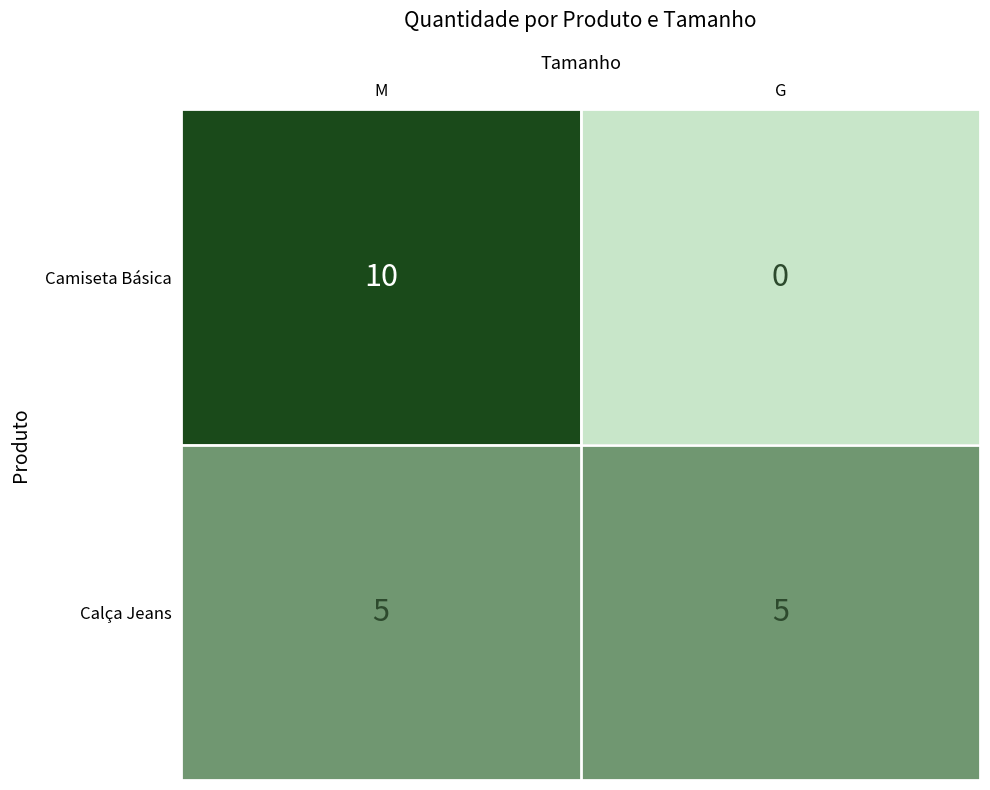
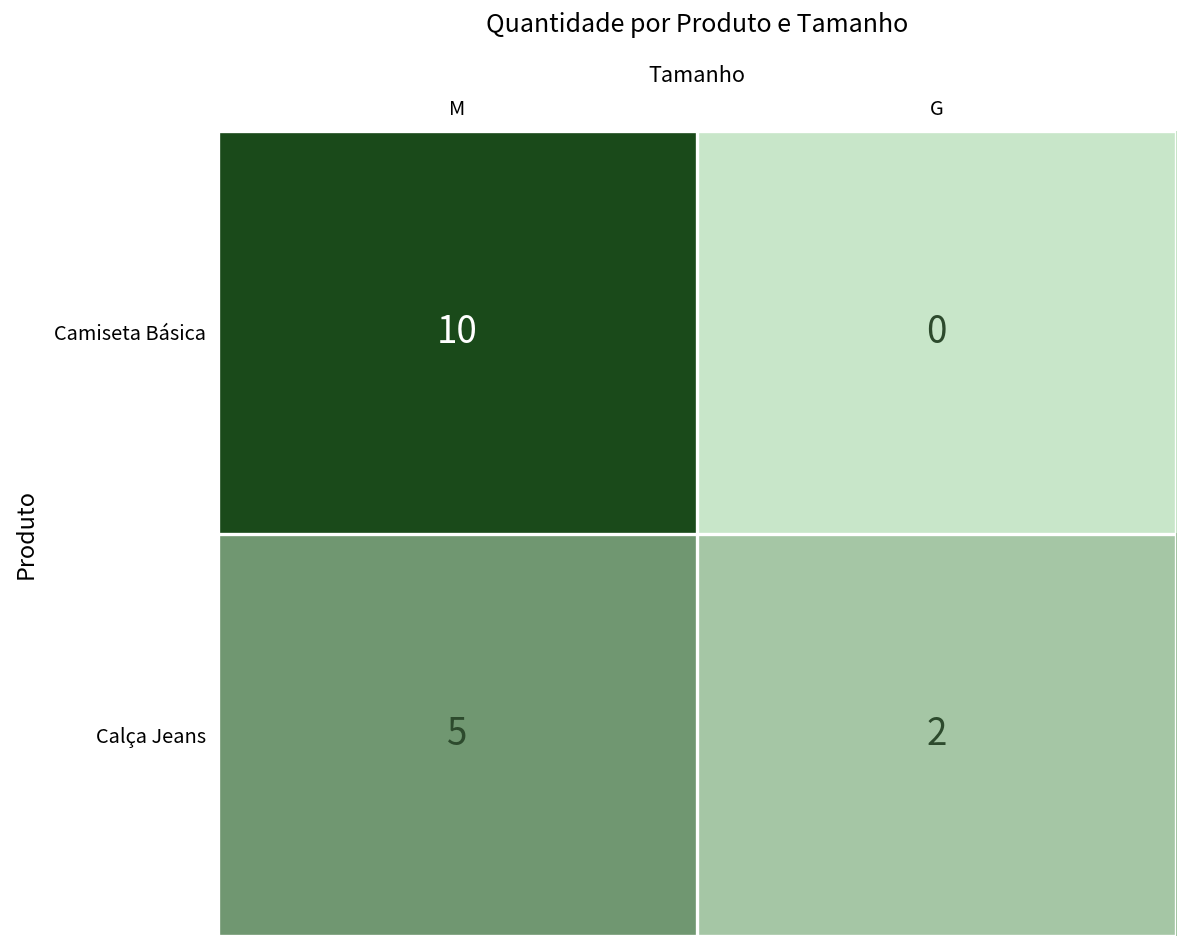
Calça Jeans, G: 5 -> 2
